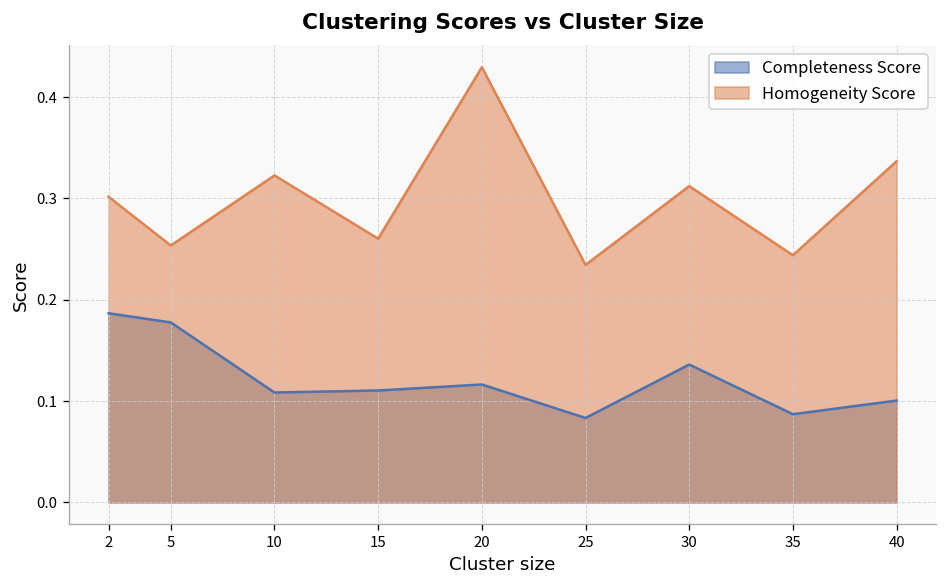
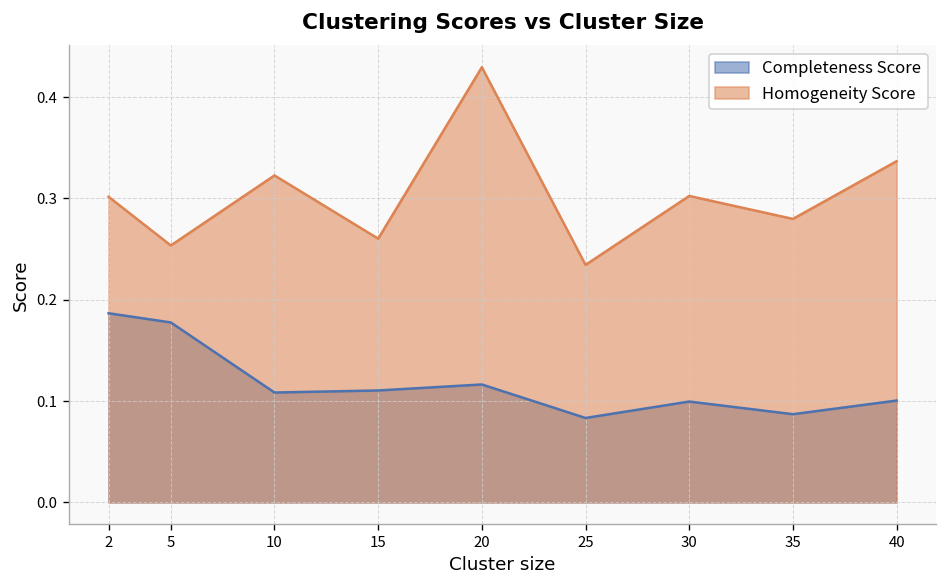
Completeness Score, 30: 0.14 -> 0.10
Homogeneity Score, 30: 0.31 -> 0.30
Homogeneity Score, 35: 0.24 -> 0.28
